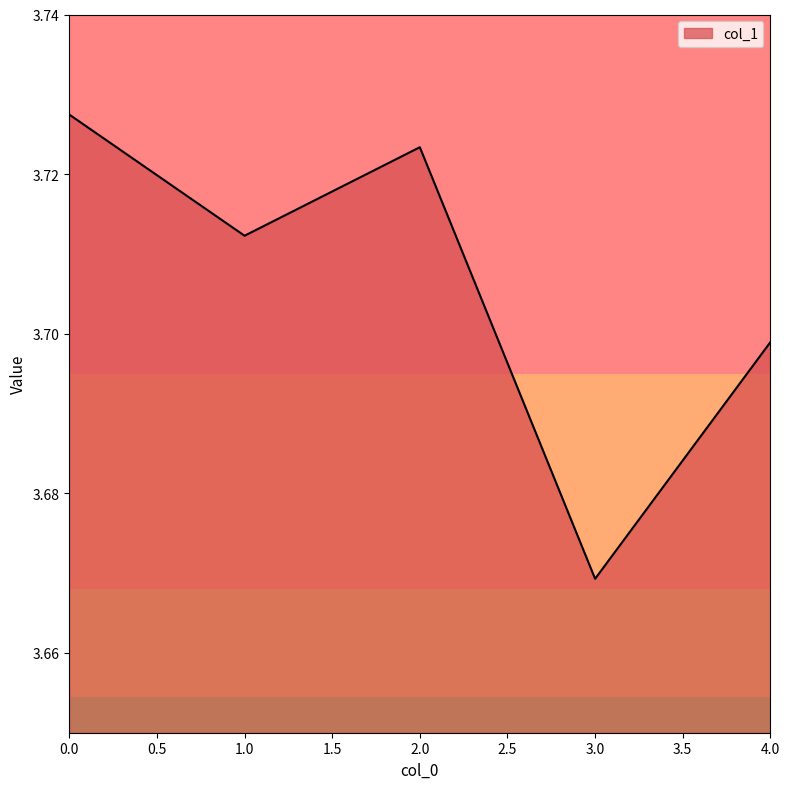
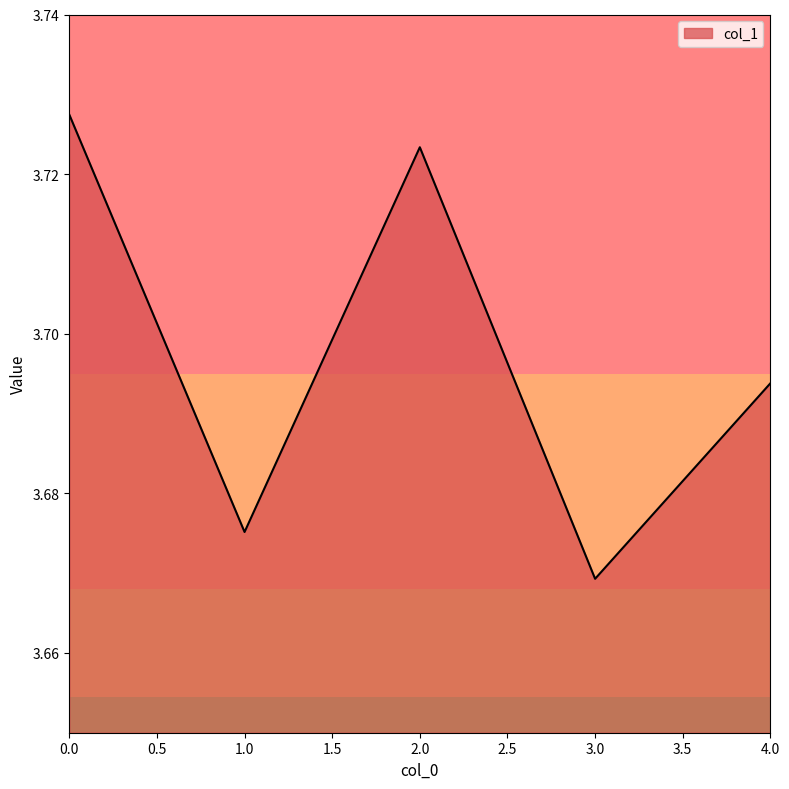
1.0: 3.712 -> 3.675
4.0: 3.699 -> 3.694
